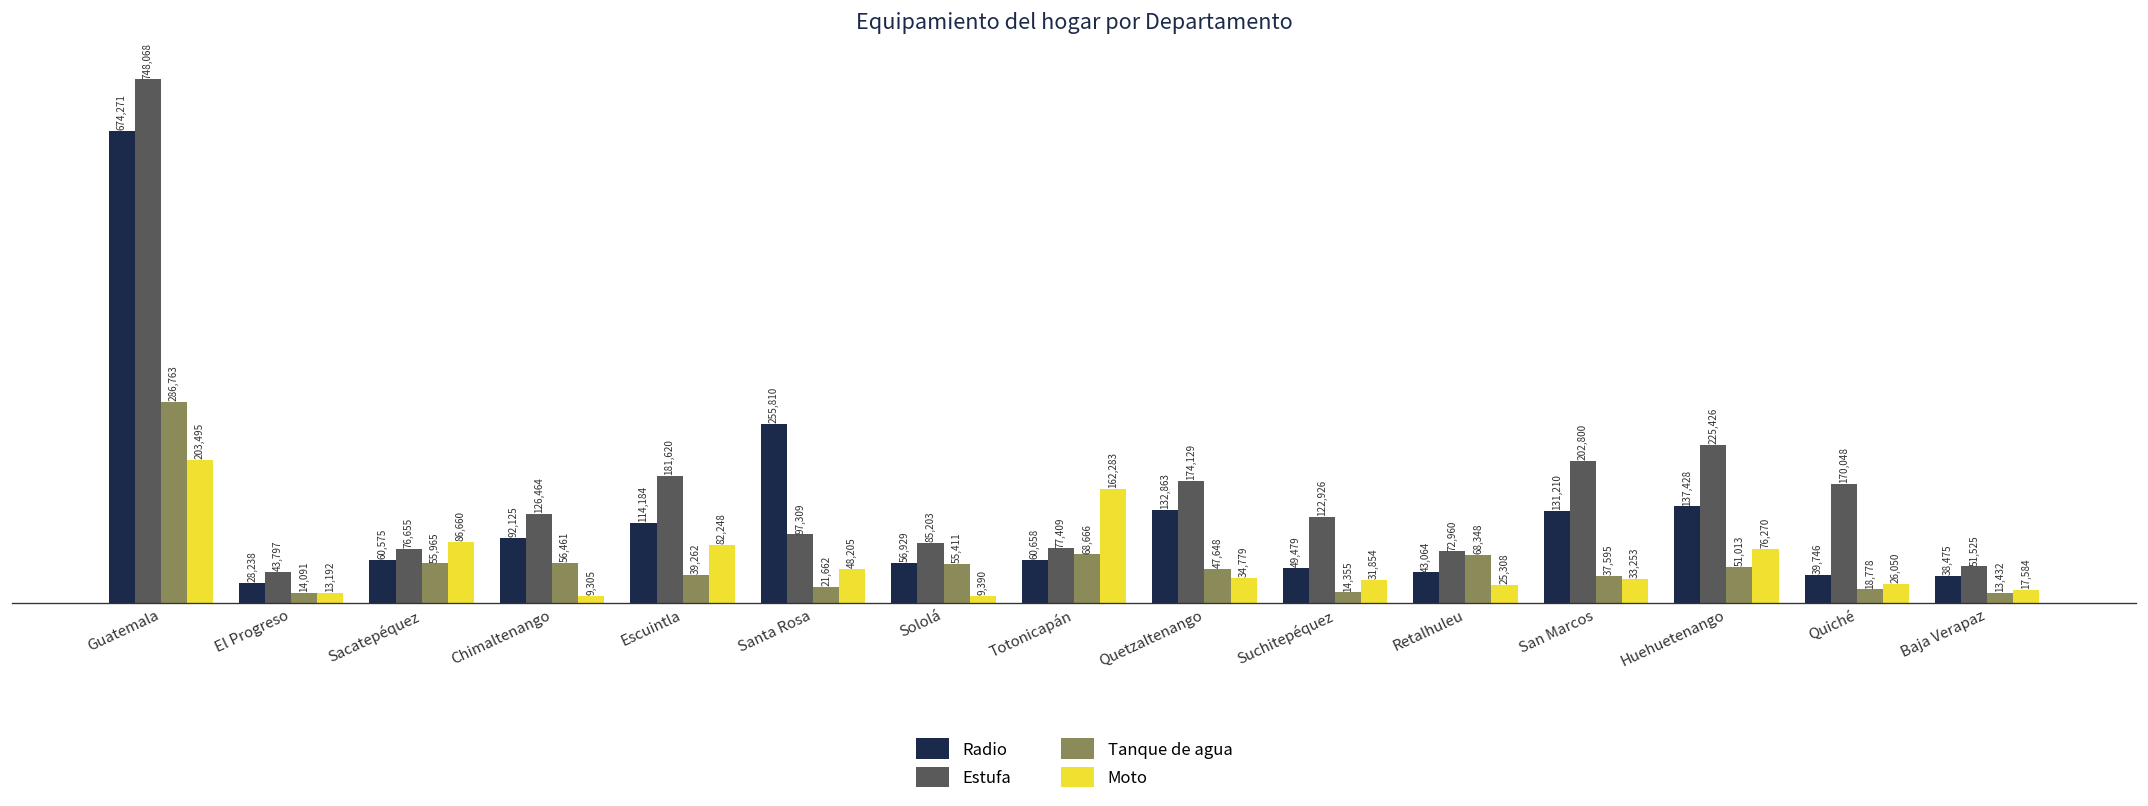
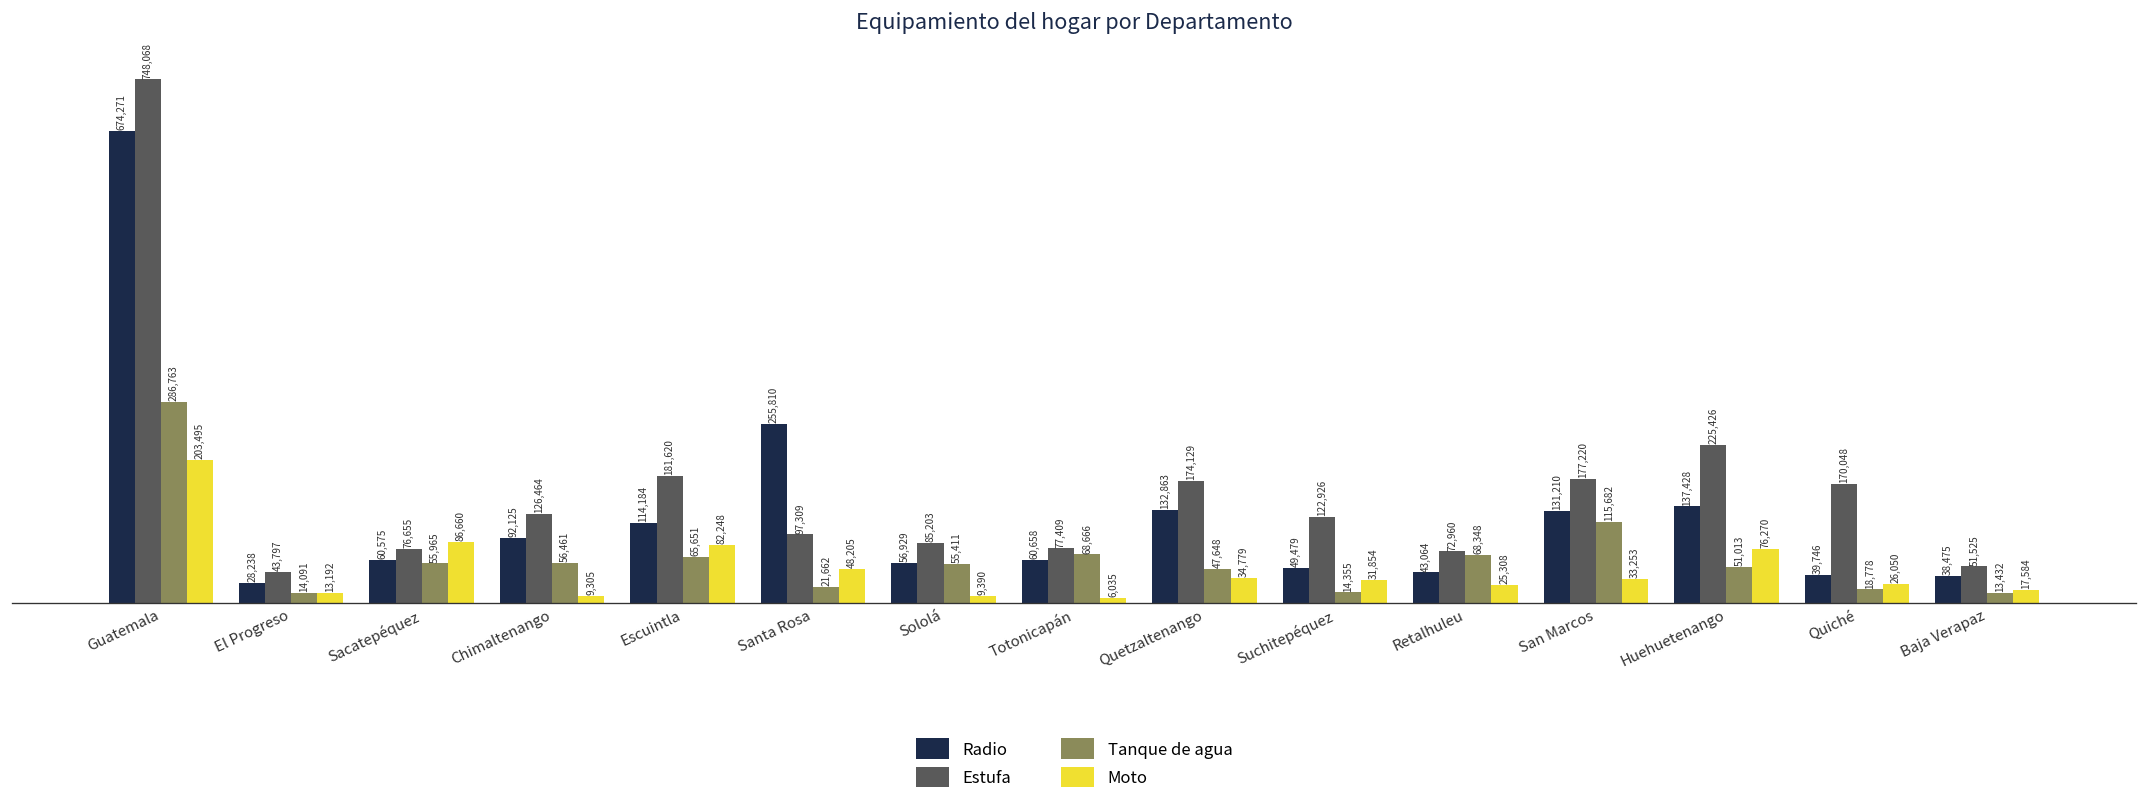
Tanque de agua, Escuintla: 39,262 -> 65,651
Moto, Totonicapán: 162,283 -> 6,035
Estufa, San Marcos: 202,800 -> 177,220
Tanque de agua, San Marcos: 37,595 -> 115,682
